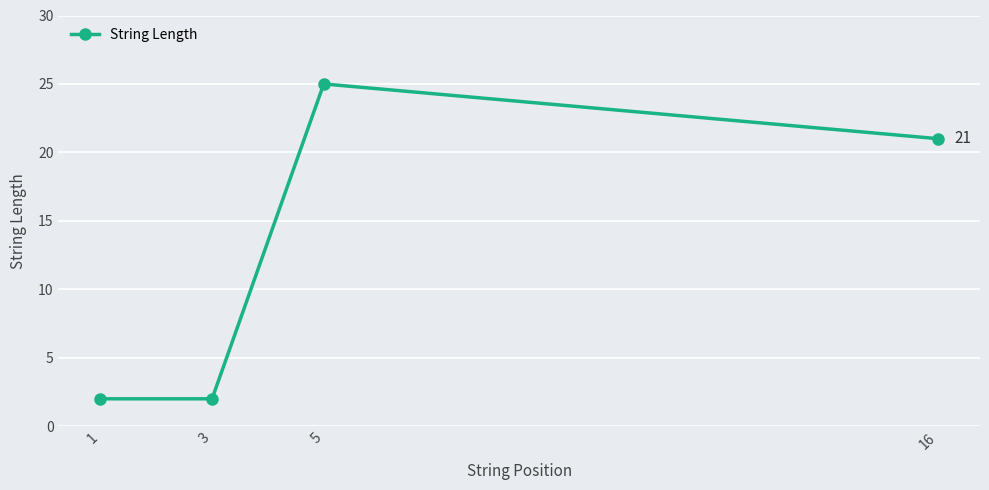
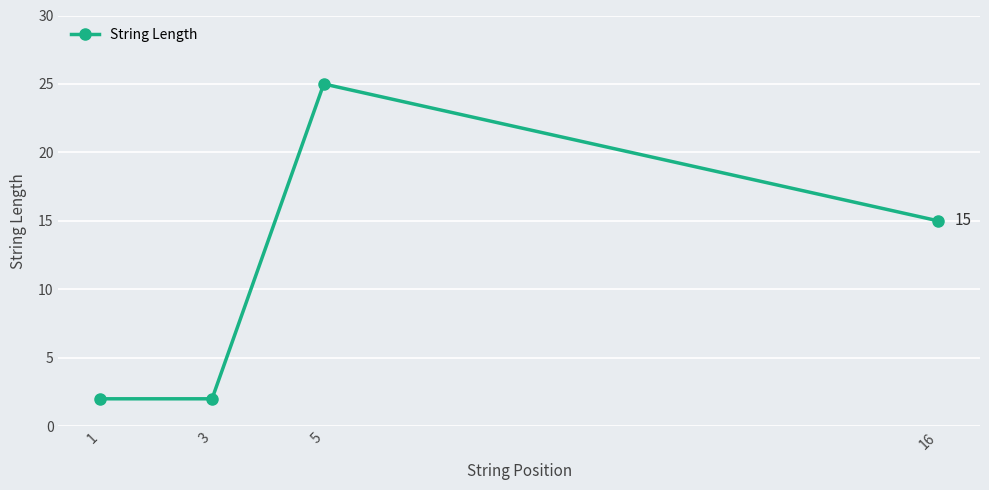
16: 21 -> 15
